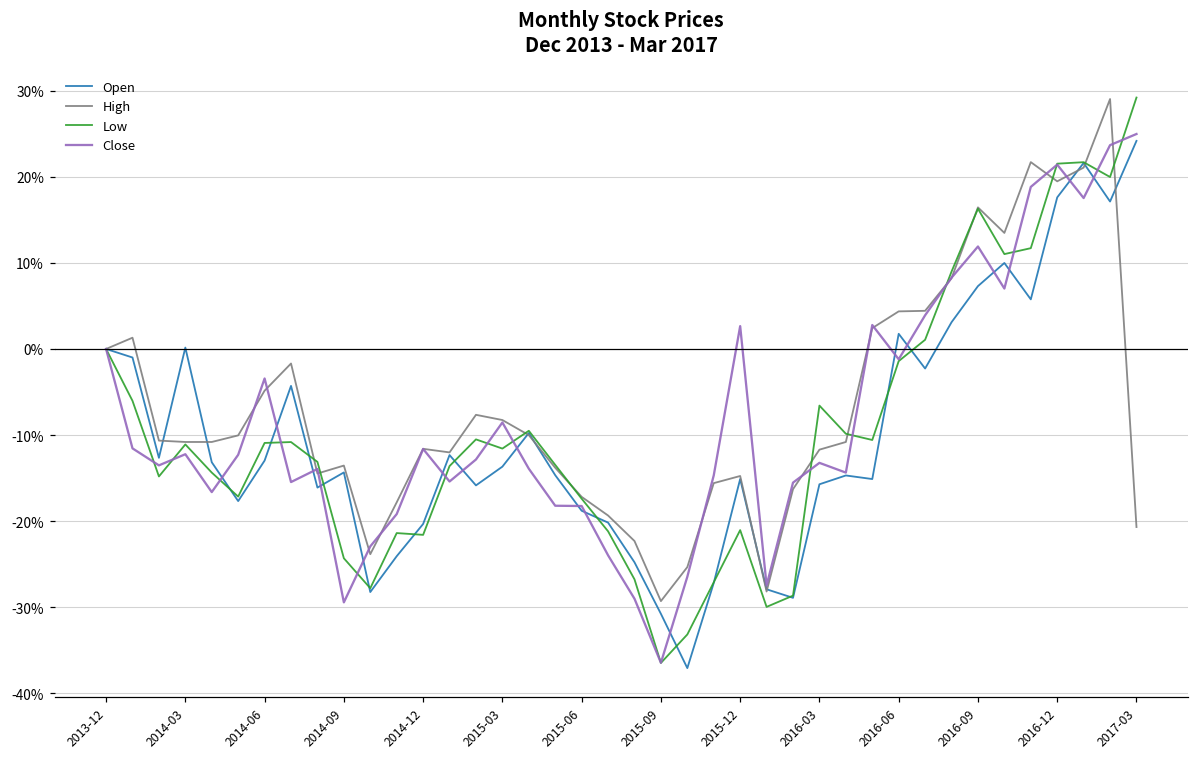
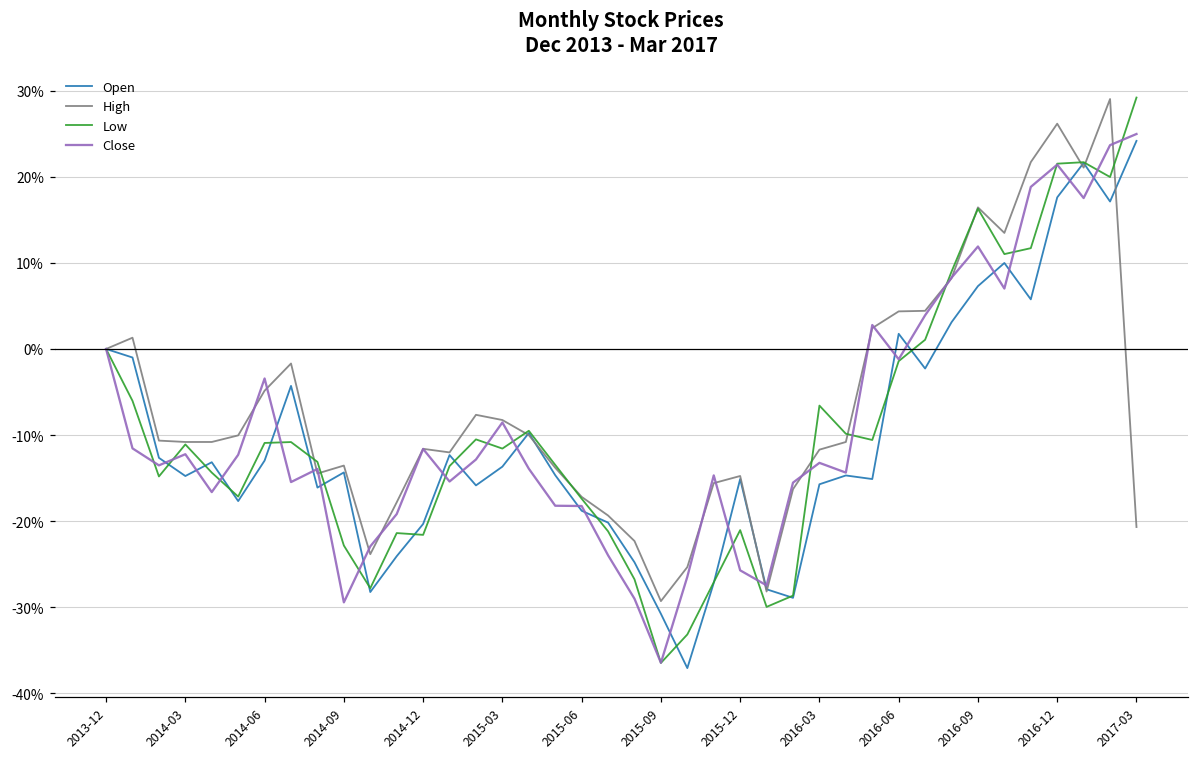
Open, 2014-03: 0% -> -15%
Low, 2014-09: -24% -> -23%
Close, 2015-12: 3% -> -26%
High, 2016-12: 19% -> 26%
